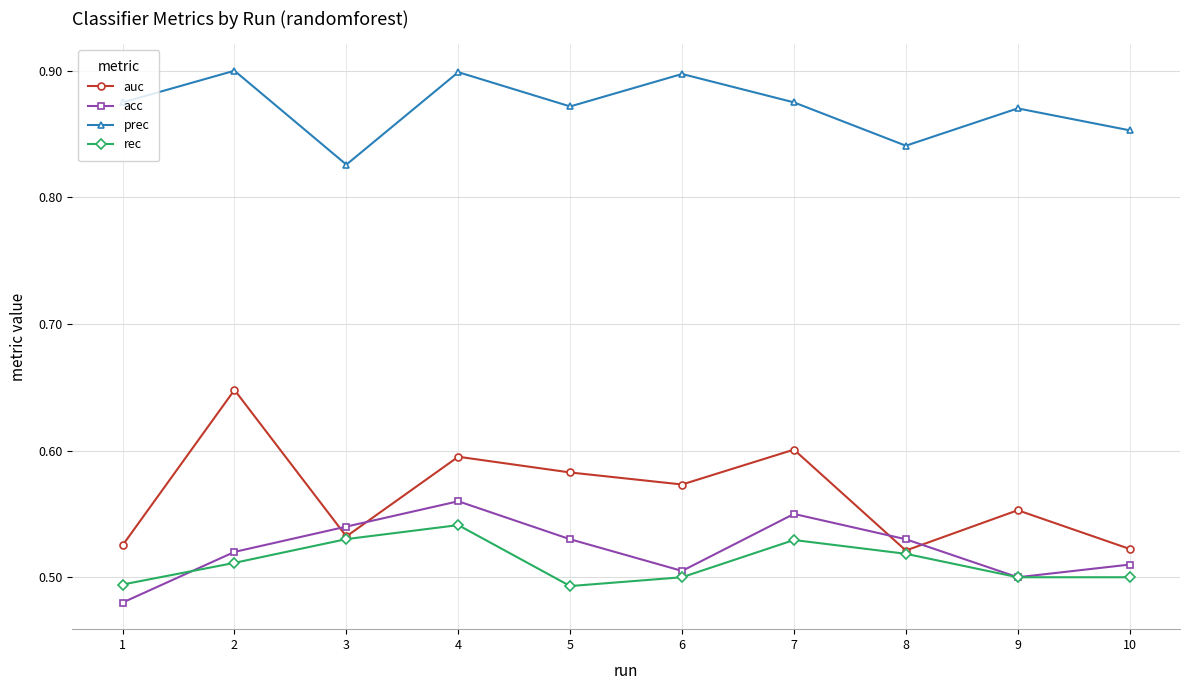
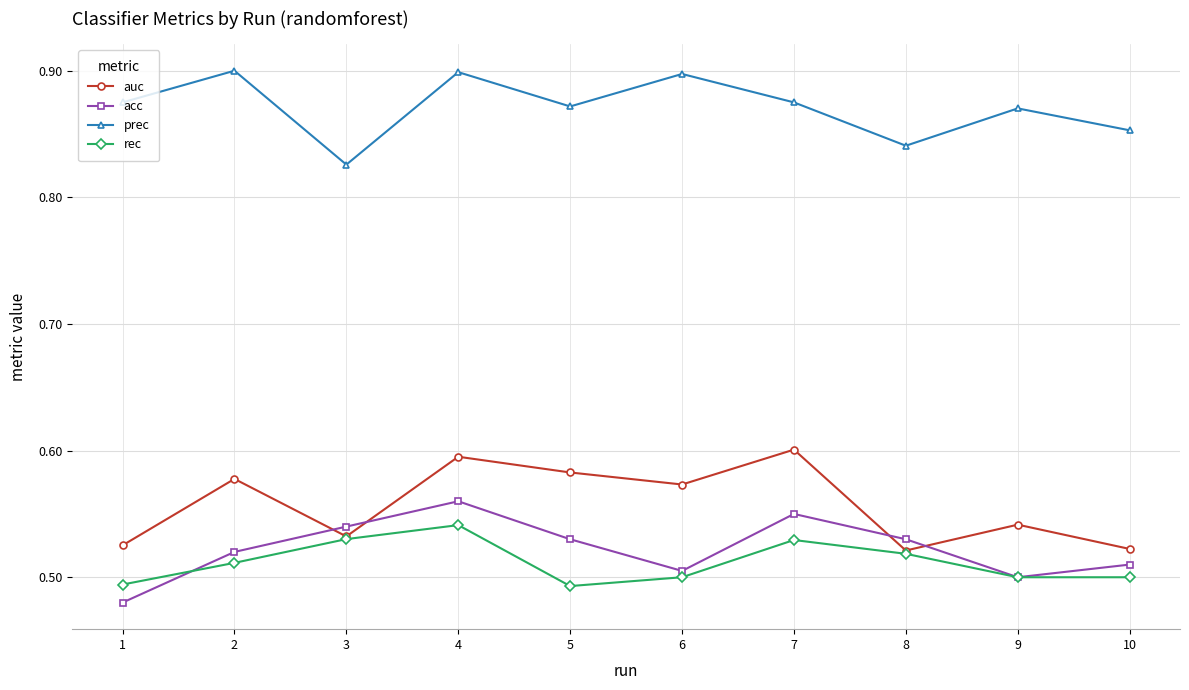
auc, 2: 0.648 -> 0.578
auc, 9: 0.553 -> 0.542
